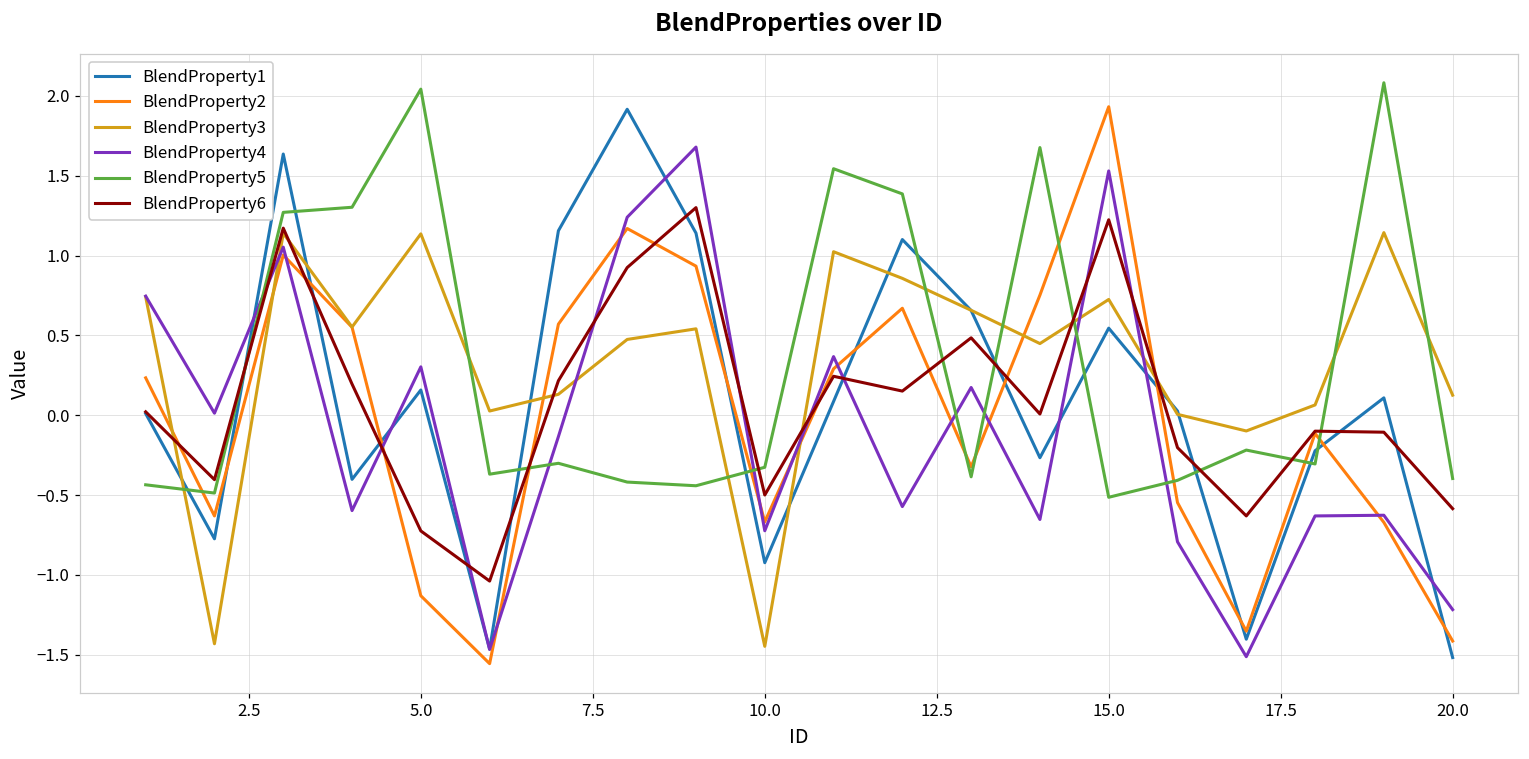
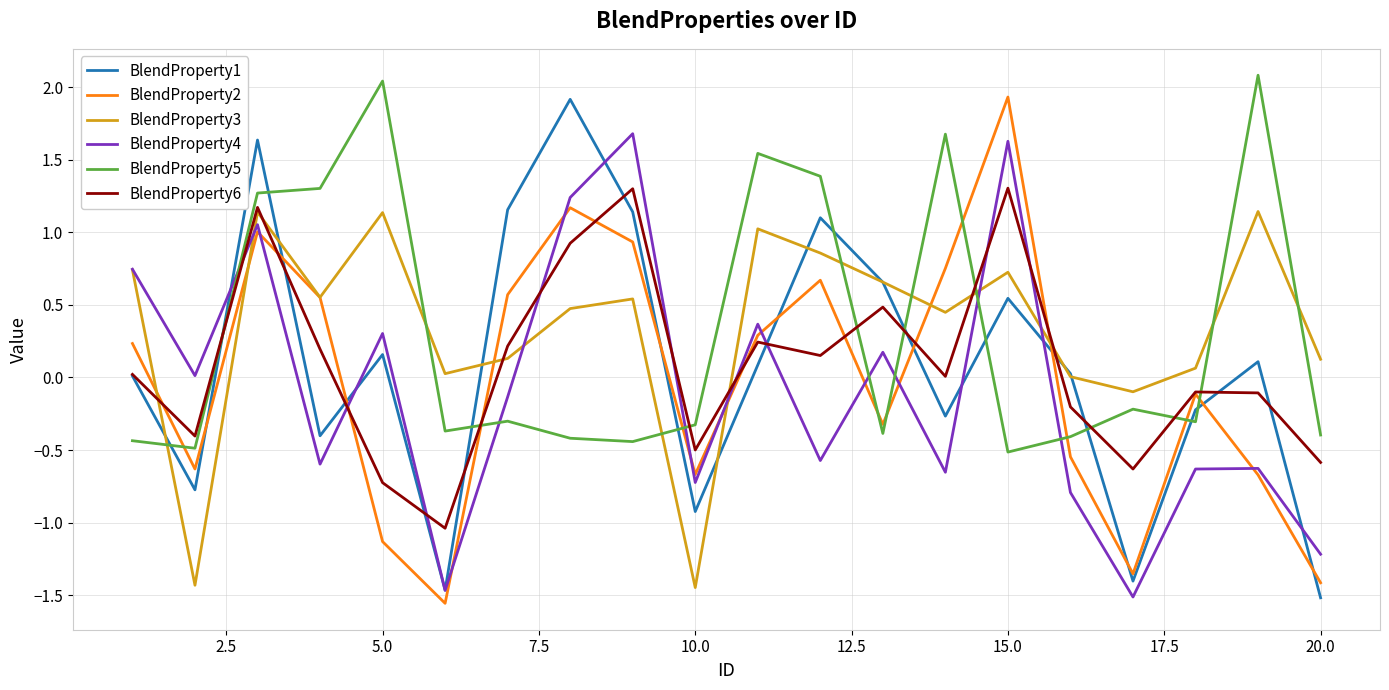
BlendProperty4, 15.0: 1.53 -> 1.63
BlendProperty6, 15.0: 1.22 -> 1.30
